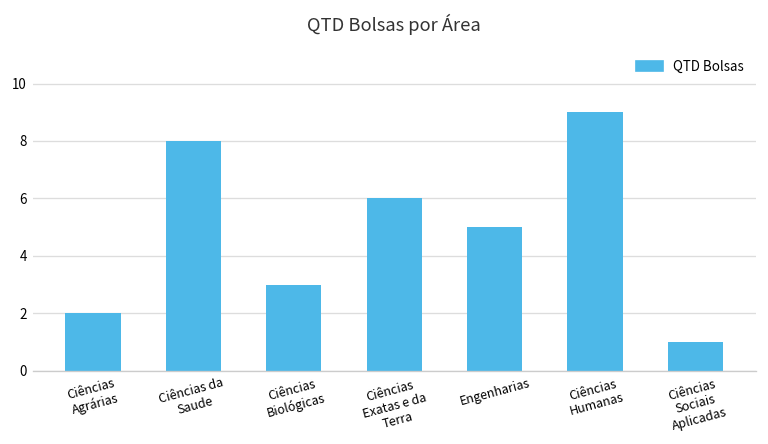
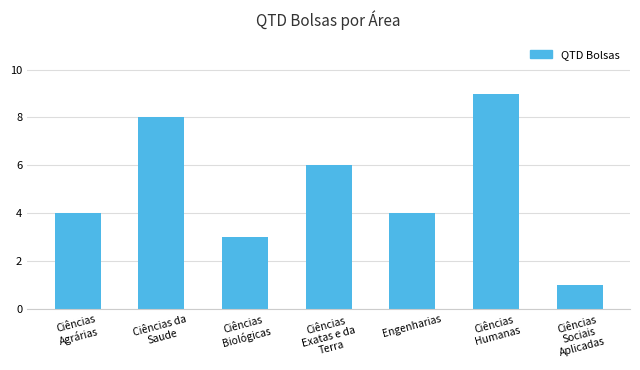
Ciências Agrárias: 2 -> 4
Engenharias: 5 -> 4
